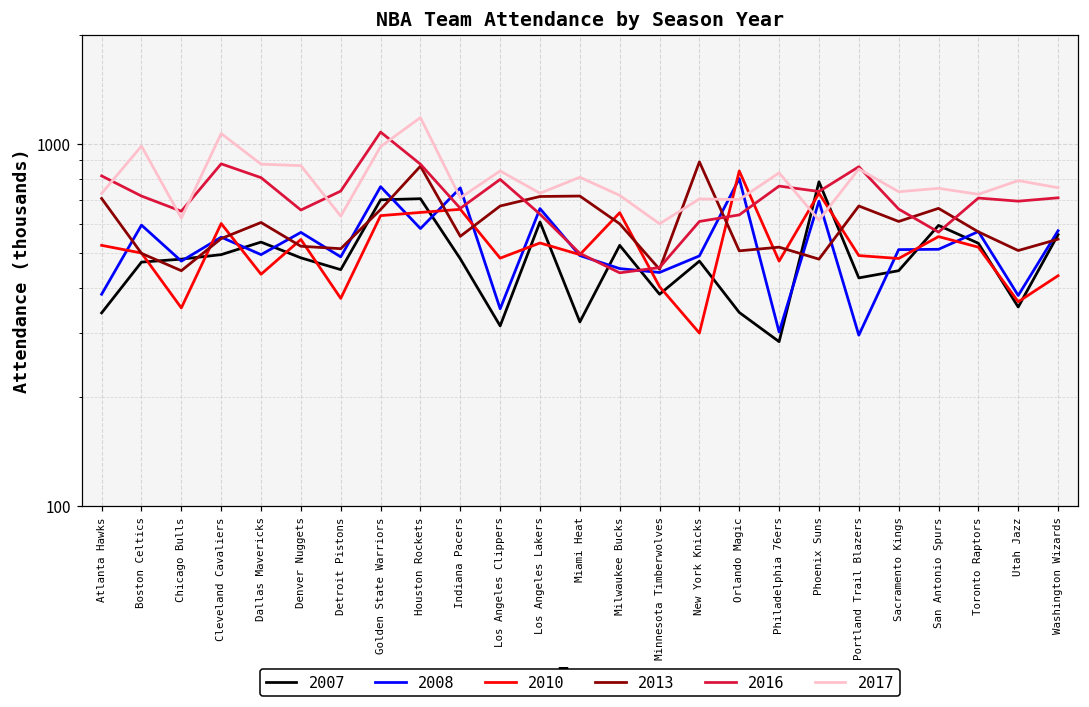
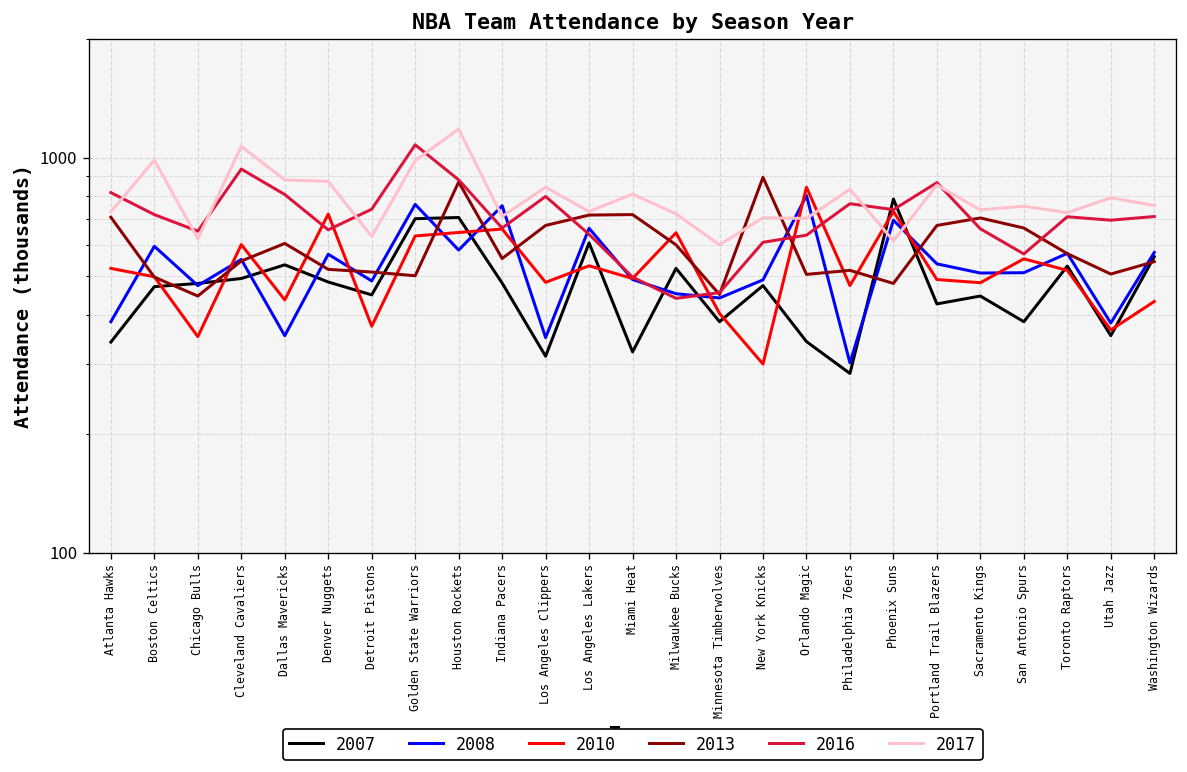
2016, Cleveland Cavaliers: 880 -> 940
2008, Dallas Mavericks: 490 -> 350
2010, Denver Nuggets: 540 -> 720
2013, Golden State Warriors: 660 -> 500
2008, Portland Trail Blazers: 300 -> 540
2013, Sacramento Kings: 610 -> 700
2007, San Antonio Spurs: 600 -> 380
